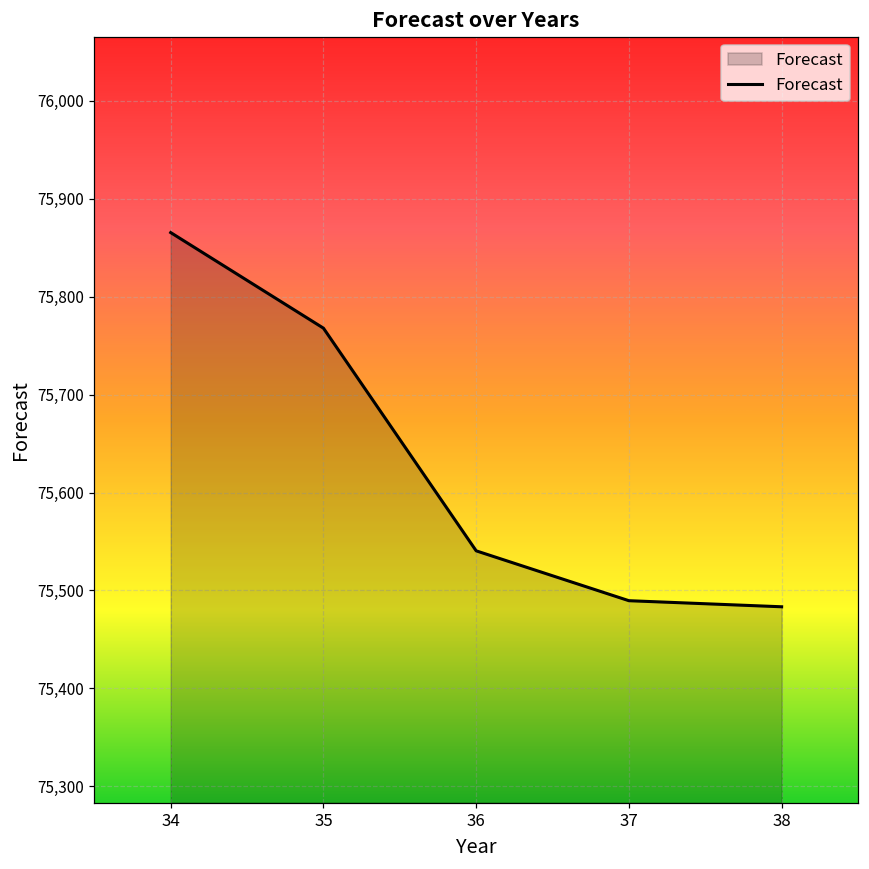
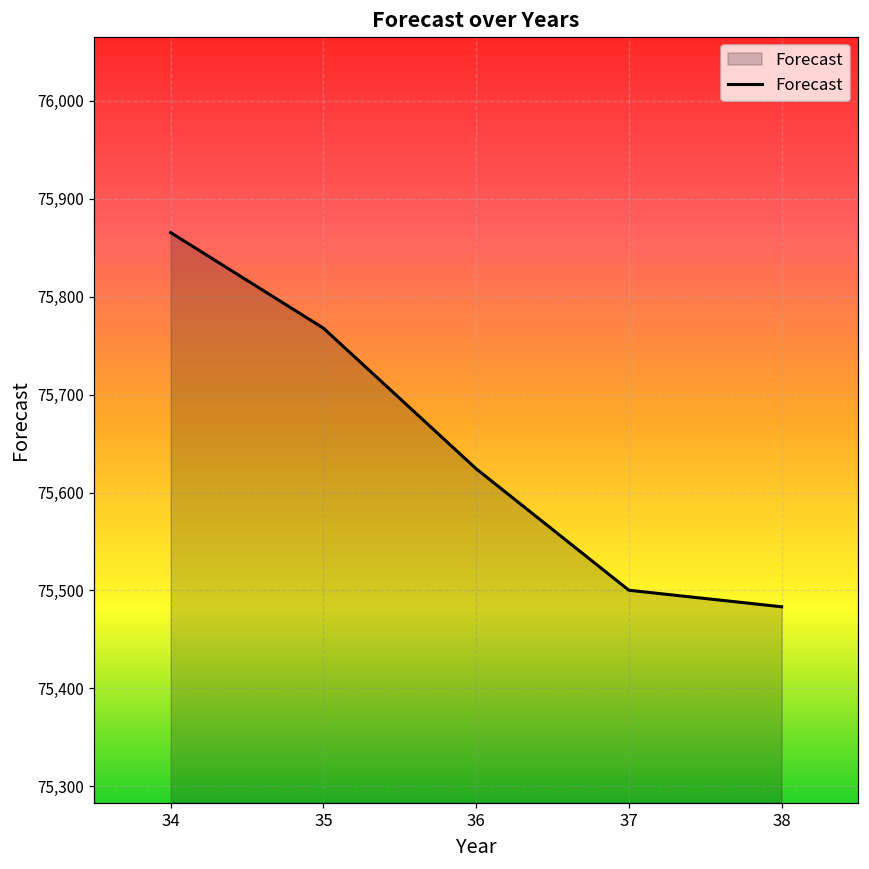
36: 75,540 -> 75,620
37: 75,490 -> 75,500
